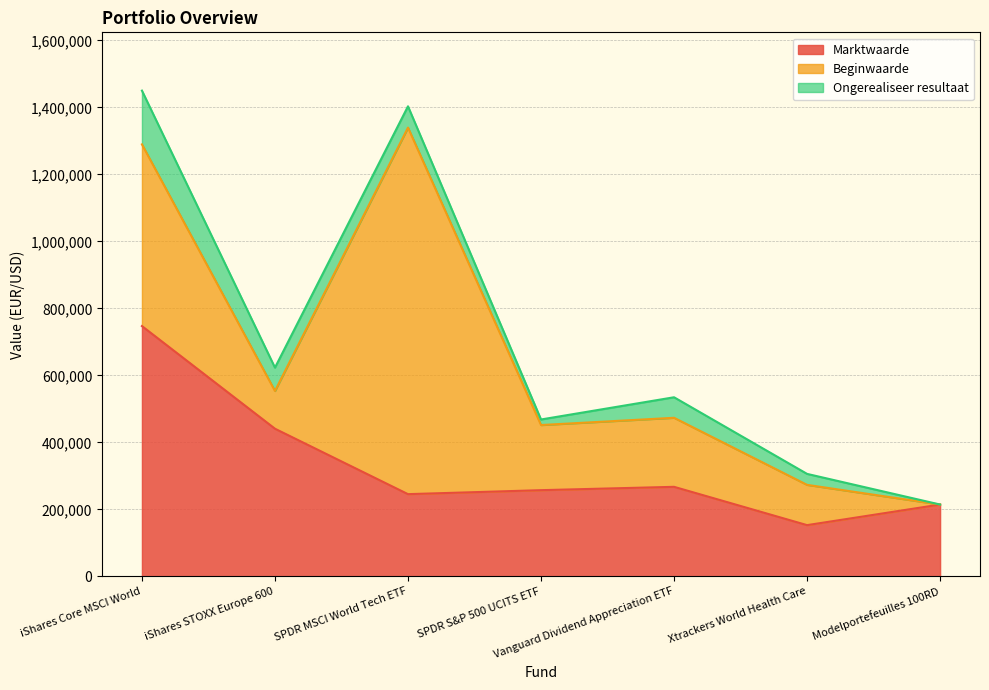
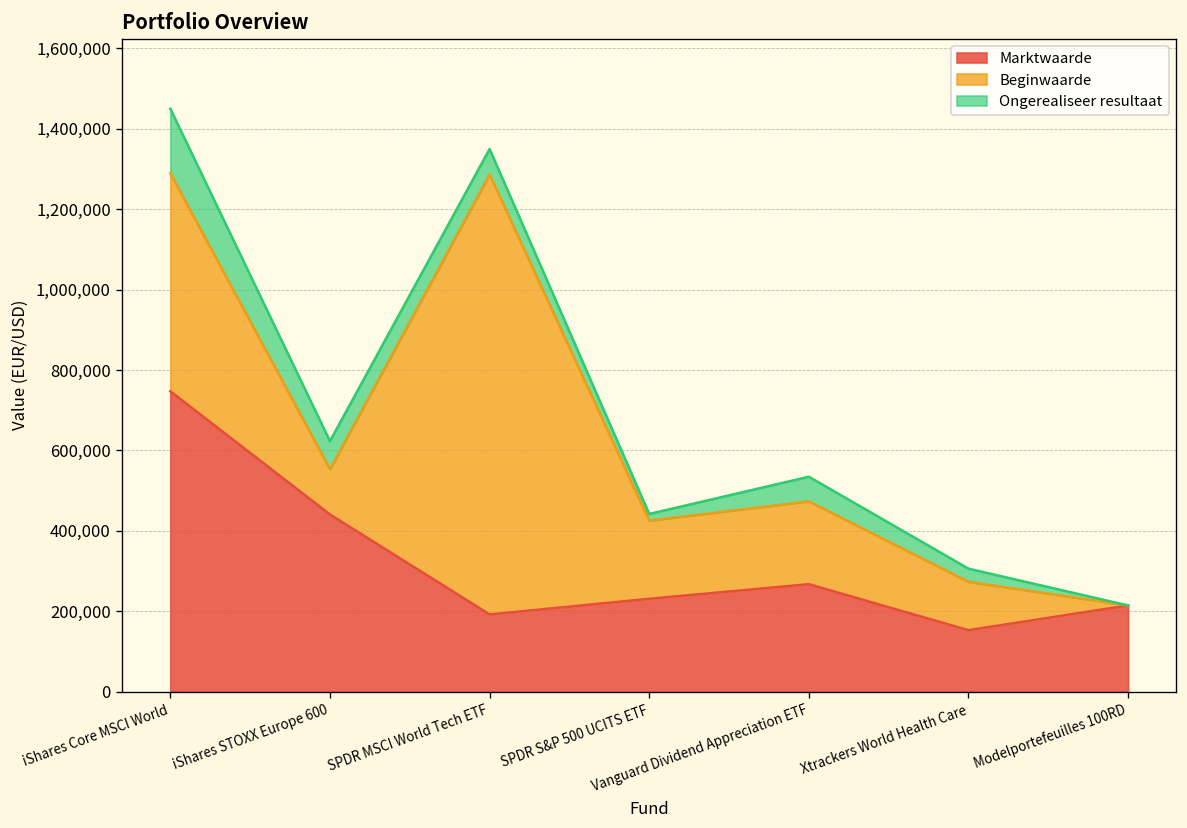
Marktwaarde, SPDR MSCI World Tech ETF: 250,000 -> 190,000
Marktwaarde, SPDR S&P 500 UCITS ETF: 260,000 -> 230,000
